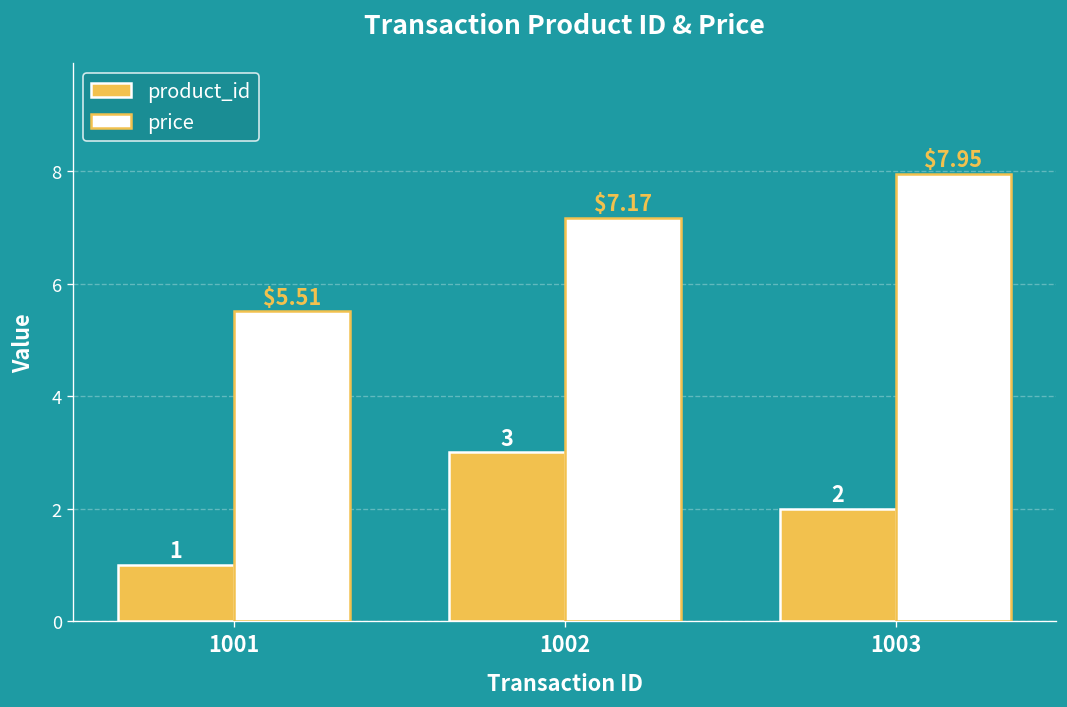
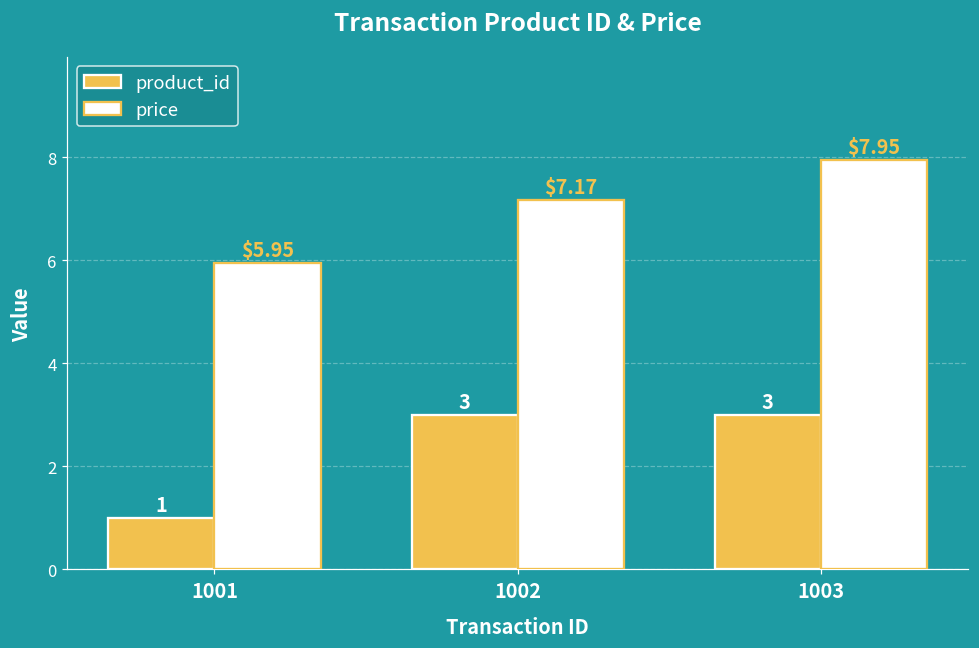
price, 1001: $5.51 -> $5.95
product_id, 1003: 2 -> 3
